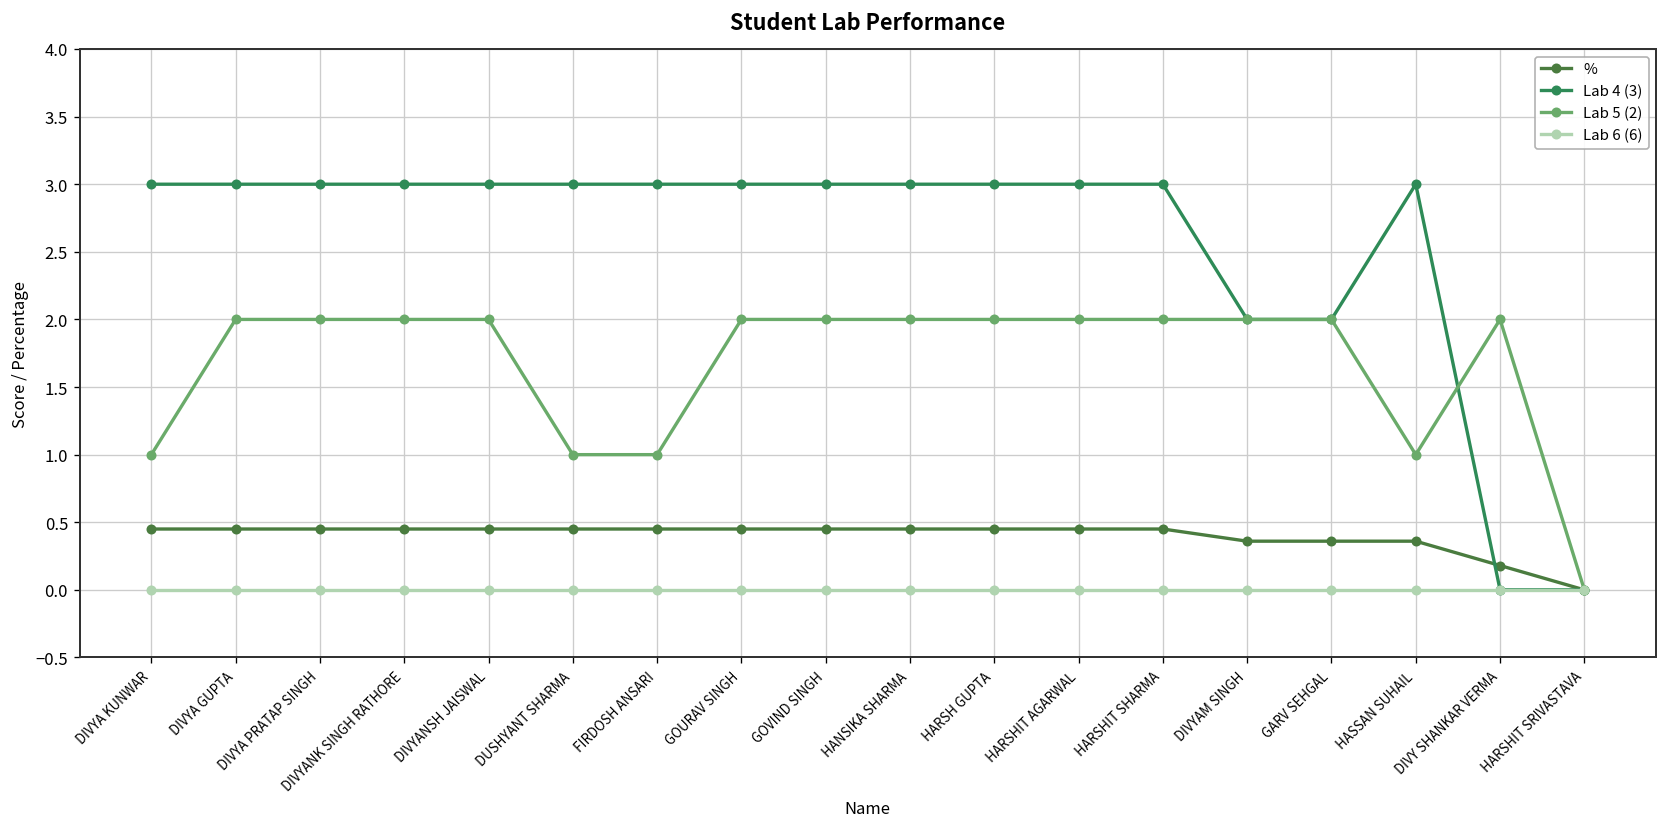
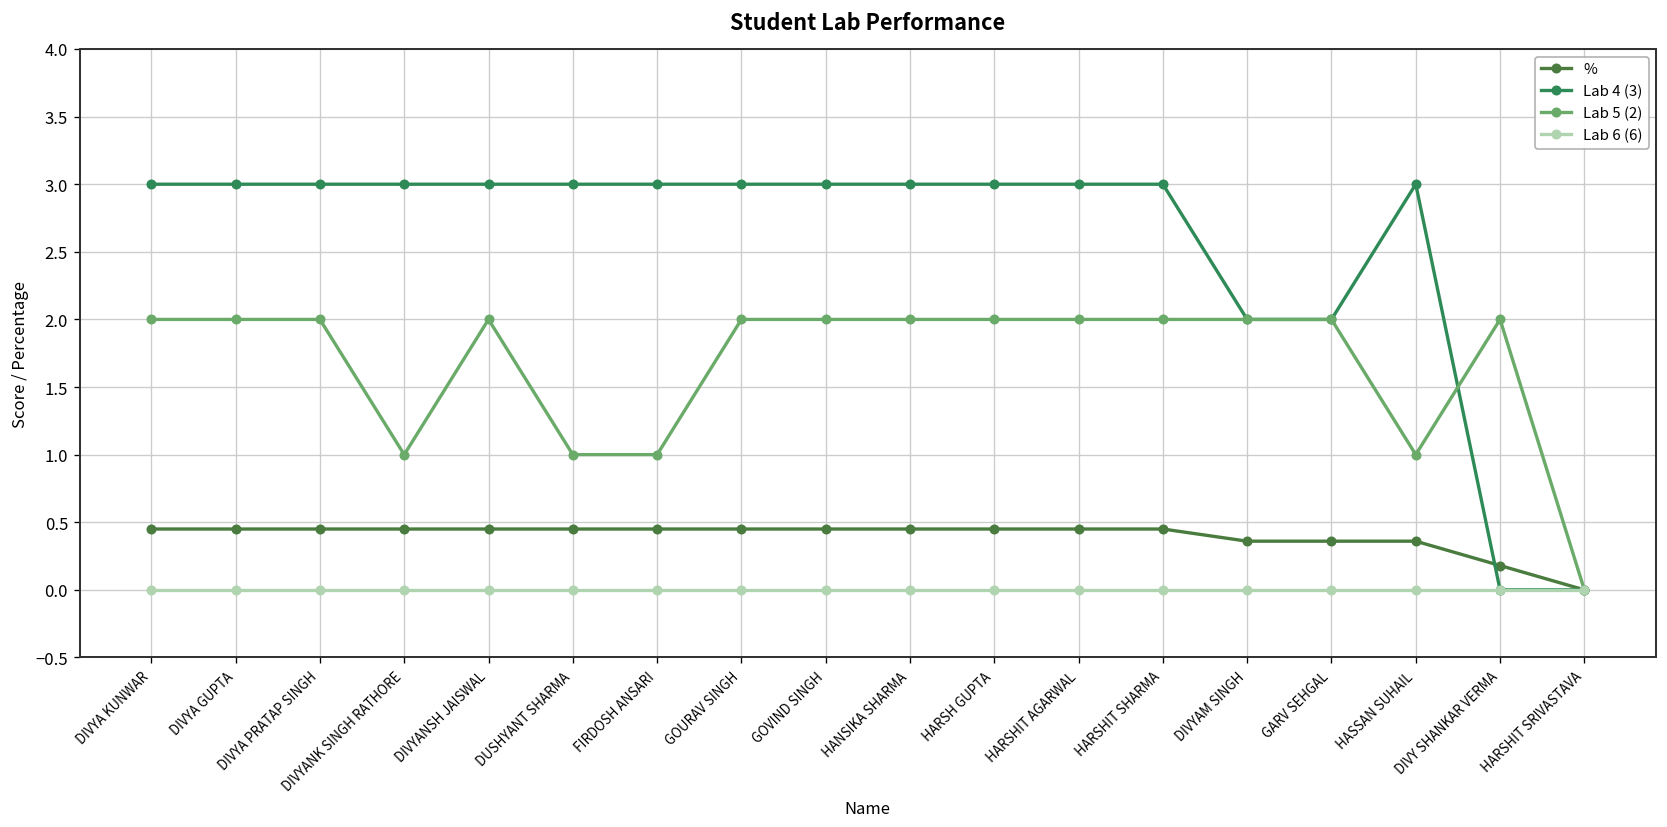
Lab 5 (2), DIVYA KUNWAR: 1 -> 2
Lab 5 (2), DIVYANK SINGH RATHORE: 2 -> 1
